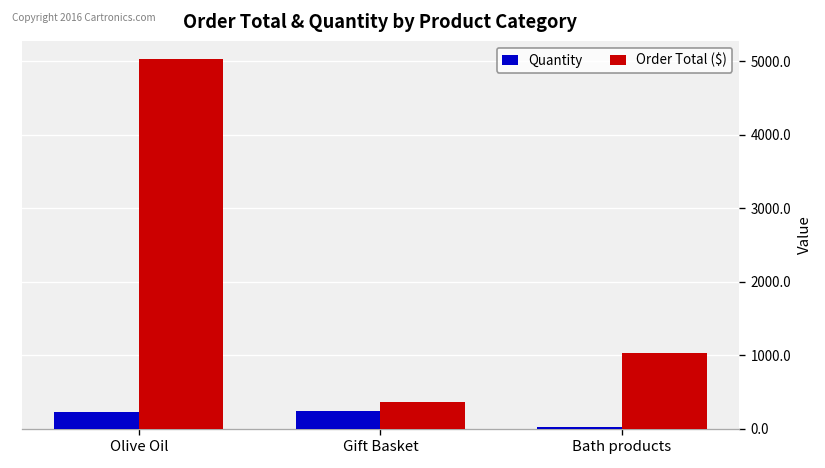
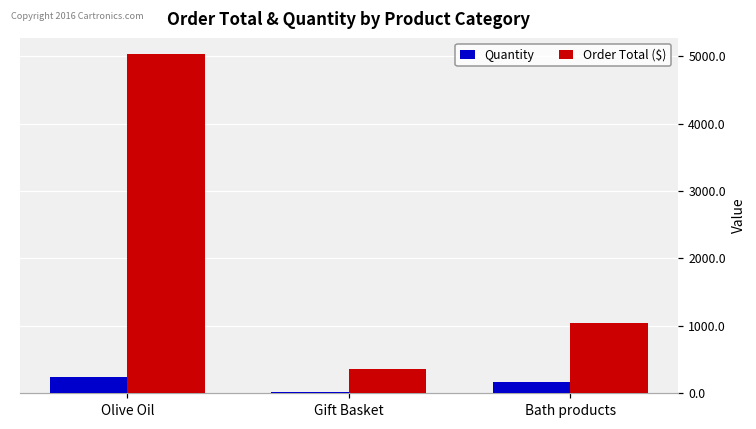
Quantity, Gift Basket: 200 -> 0
Quantity, Bath products: 0 -> 200
